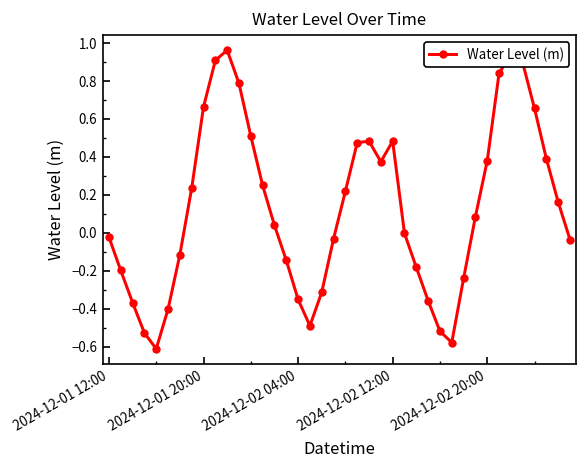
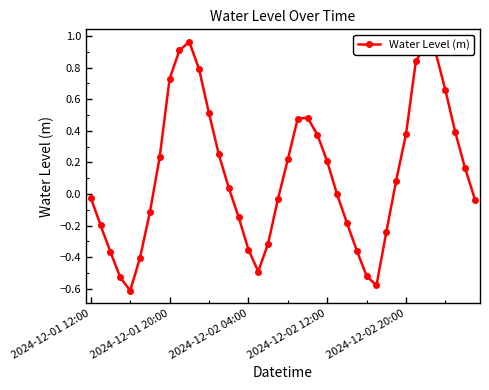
2024-12-01 20:00: 0.66 -> 0.73
2024-12-02 12:00: 0.48 -> 0.21
